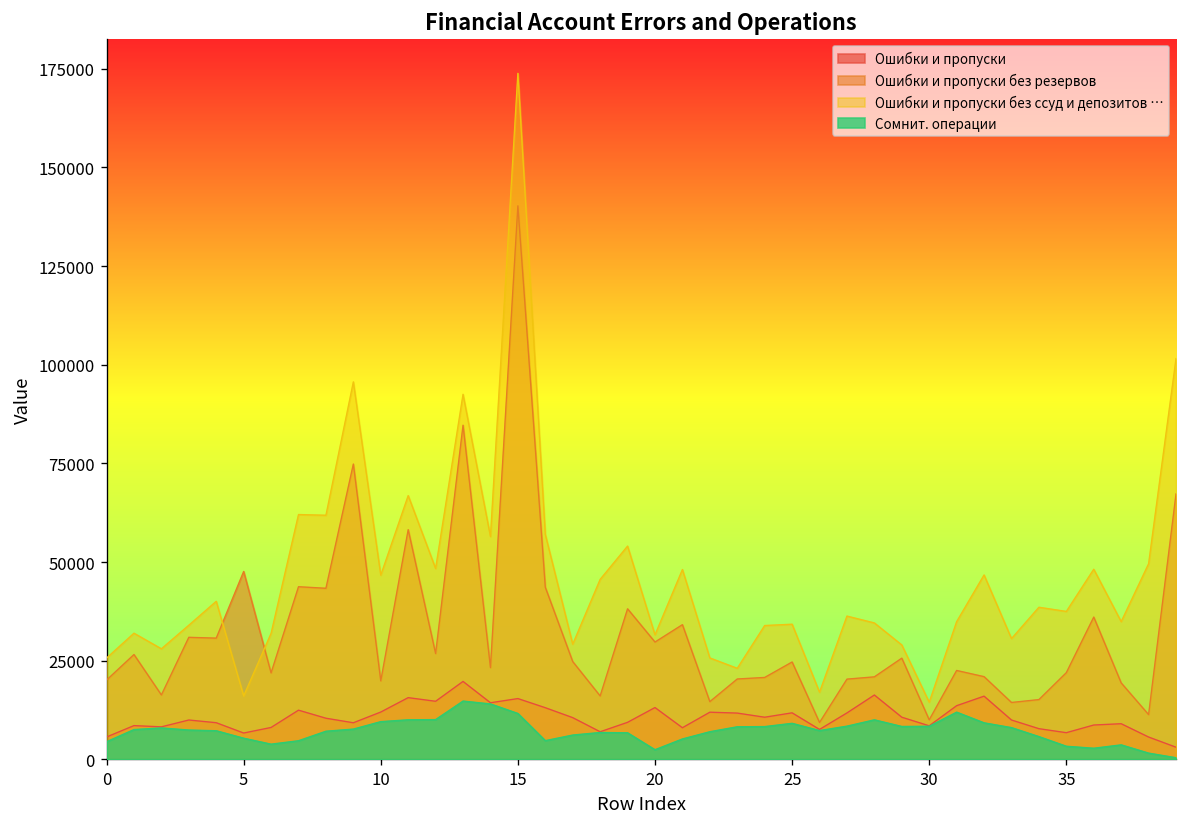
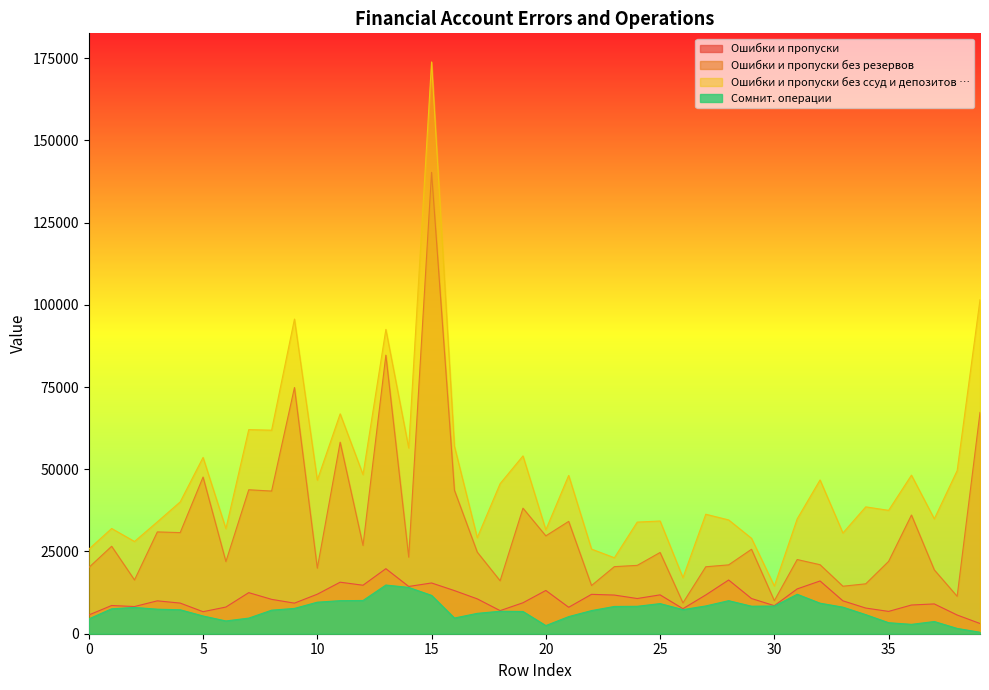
Ошибки и пропуски без ссуд и депозитов …, 5: 16000 -> 54000
